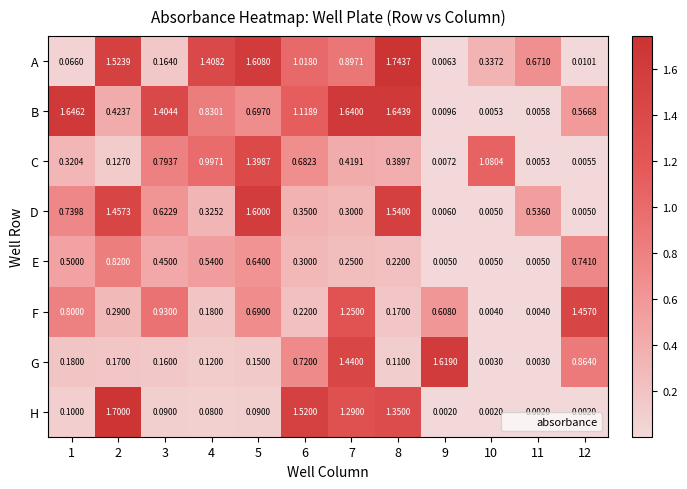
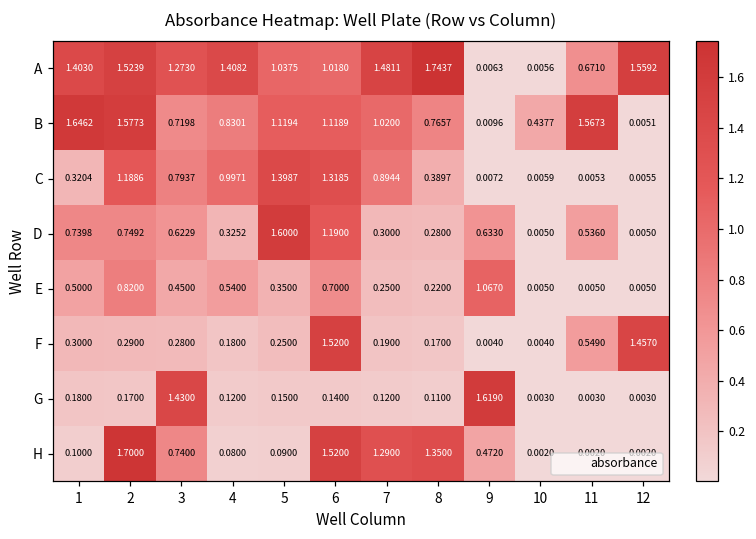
A, 1: 0.0660 -> 1.4030
A, 3: 0.1640 -> 1.2730
A, 5: 1.6080 -> 1.0375
A, 7: 0.8971 -> 1.4811
A, 10: 0.3372 -> 0.0056
A, 12: 0.0101 -> 1.5592
B, 2: 0.4237 -> 1.5773
B, 3: 1.4044 -> 0.7198
B, 5: 0.6970 -> 1.1194
B, 7: 1.6400 -> 1.0200
B, 8: 1.6439 -> 0.7657
B, 10: 0.0053 -> 0.4377
B, 11: 0.0058 -> 1.5673
B, 12: 0.5668 -> 0.0051
C, 2: 0.1270 -> 1.1886
C, 6: 0.6823 -> 1.3185
C, 7: 0.4191 -> 0.8944
C, 10: 1.0804 -> 0.0059
D, 2: 1.4573 -> 0.7492
D, 6: 0.3500 -> 1.1900
D, 8: 1.5400 -> 0.2800
D, 9: 0.0060 -> 0.6330
E, 5: 0.6400 -> 0.3500
E, 6: 0.3000 -> 0.7000
E, 9: 0.0050 -> 1.0670
E, 12: 0.7410 -> 0.0050
F, 1: 0.8000 -> 0.3000
F, 3: 0.9300 -> 0.2800
F, 5: 0.6900 -> 0.2500
F, 6: 0.2200 -> 1.5200
F, 7: 1.2500 -> 0.1900
F, 9: 0.6080 -> 0.0040
F, 11: 0.0040 -> 0.5490
G, 3: 0.1600 -> 1.4300
G, 6: 0.7200 -> 0.1400
G, 7: 1.4400 -> 0.1200
G, 12: 0.8640 -> 0.0030
H, 3: 0.0900 -> 0.7400
H, 9: 0.0020 -> 0.4720
